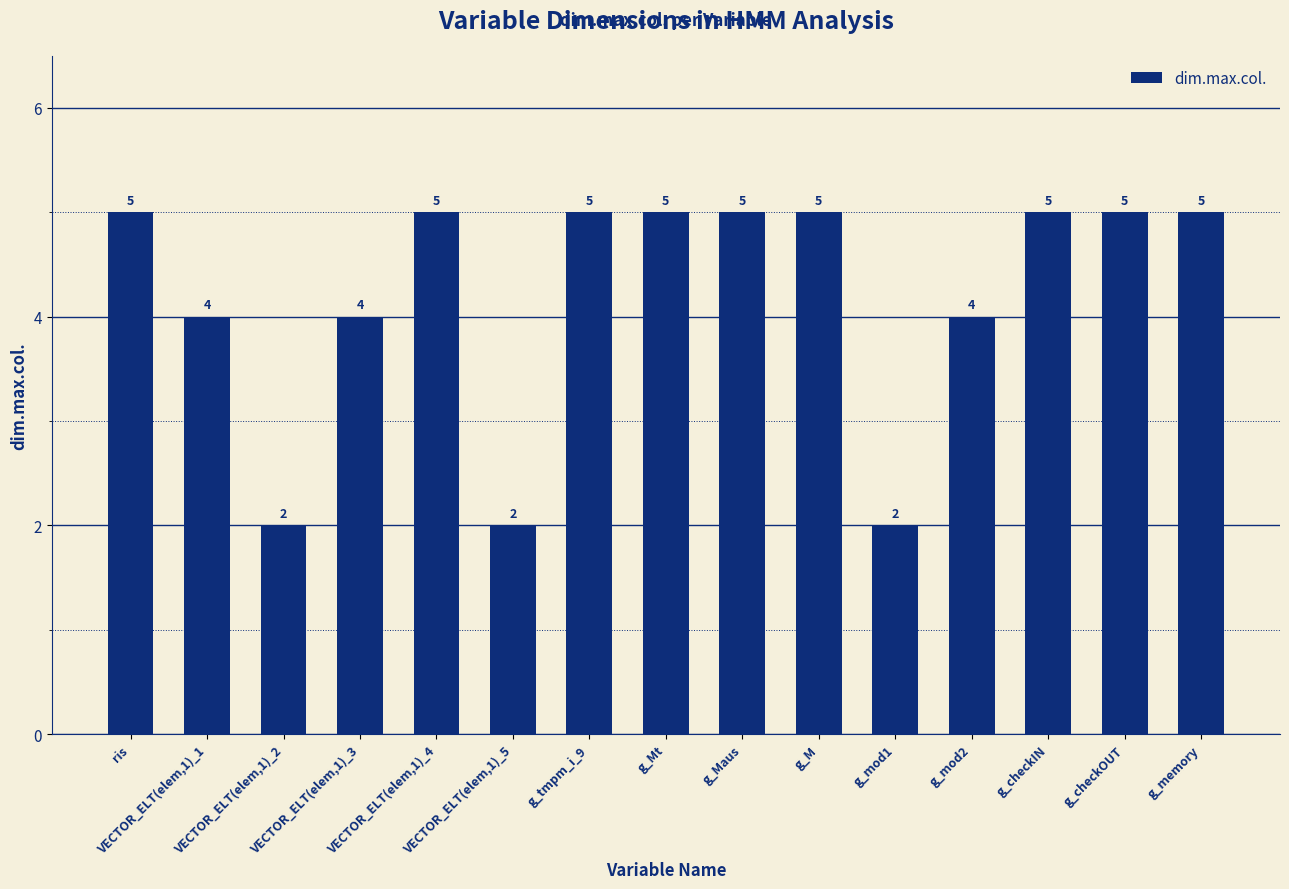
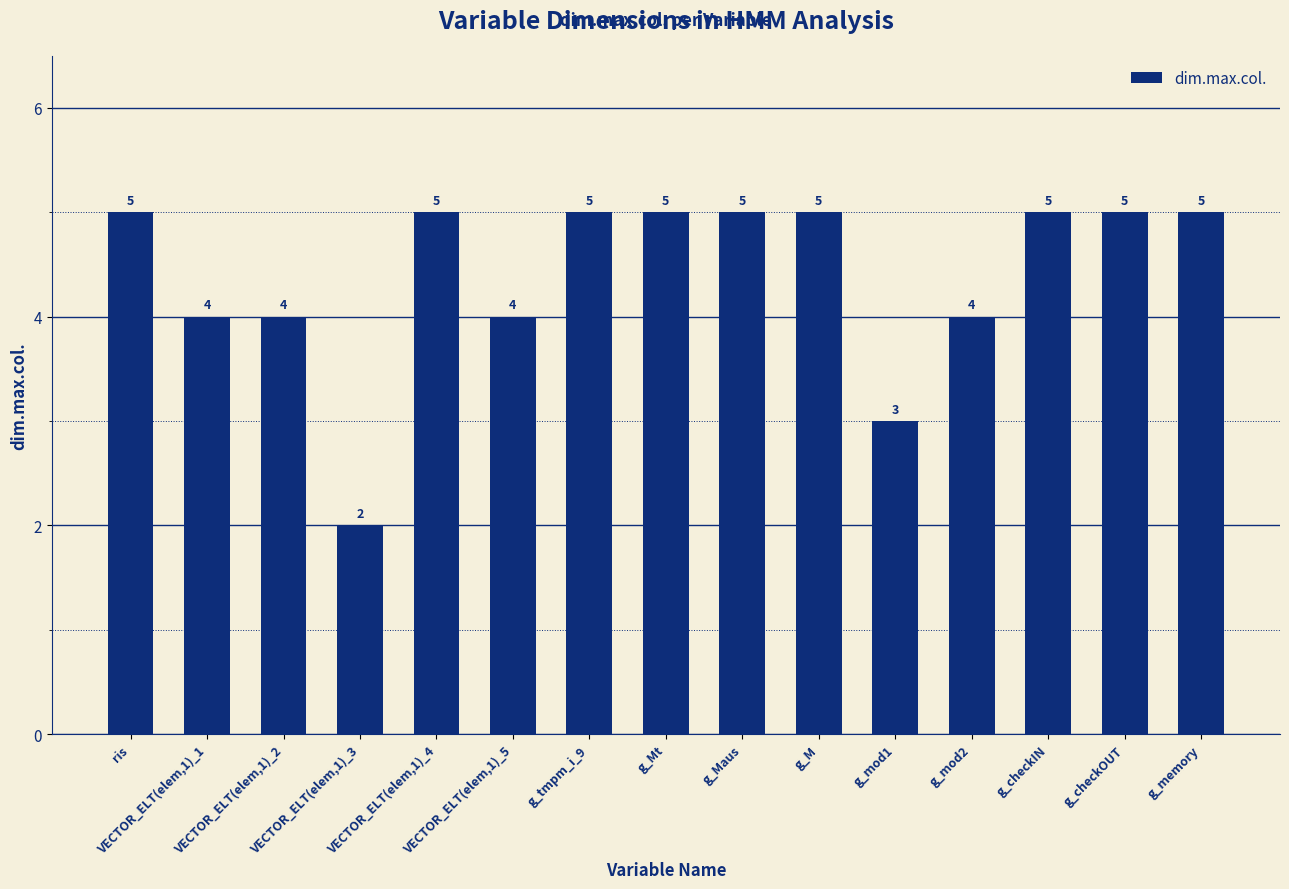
VECTOR_ELT(elem,1)_2: 2 -> 4
VECTOR_ELT(elem,1)_3: 4 -> 2
VECTOR_ELT(elem,1)_5: 2 -> 4
g_mod1: 2 -> 3
